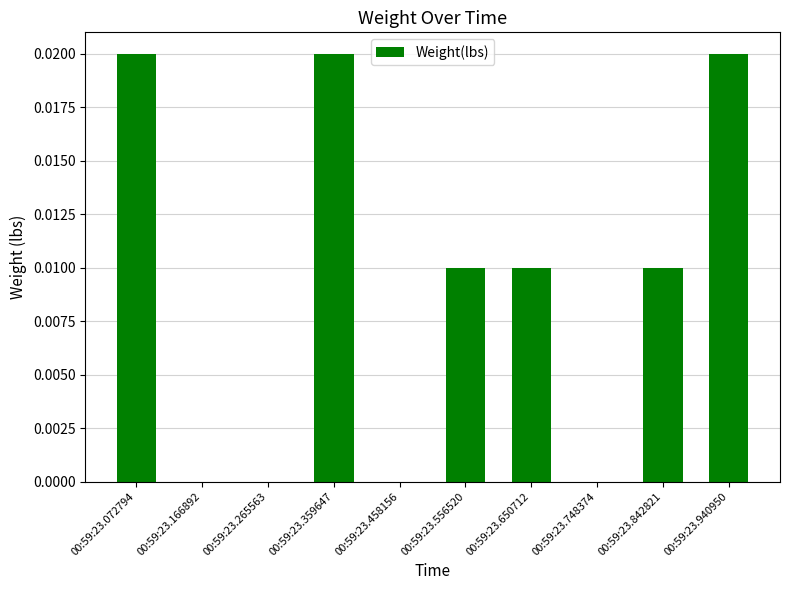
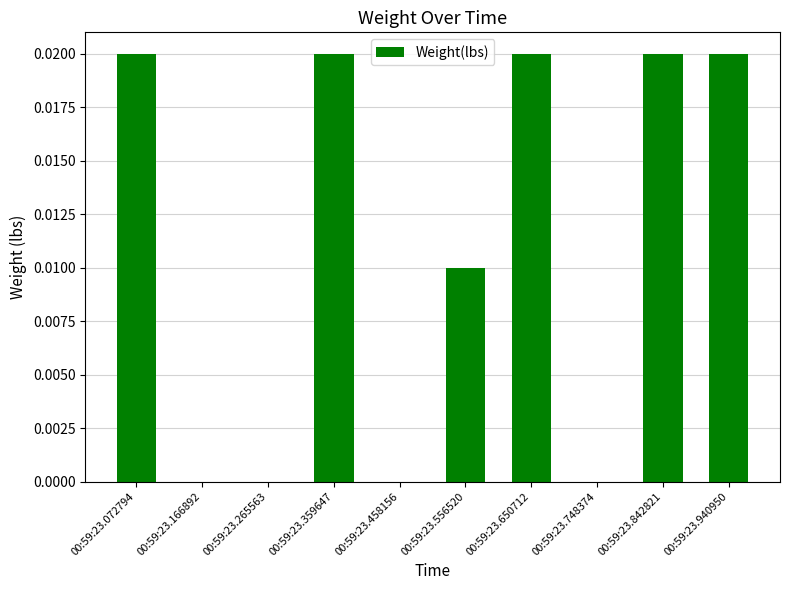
00:59:23.650712: 0.01 -> 0.02
00:59:23.842821: 0.01 -> 0.02
